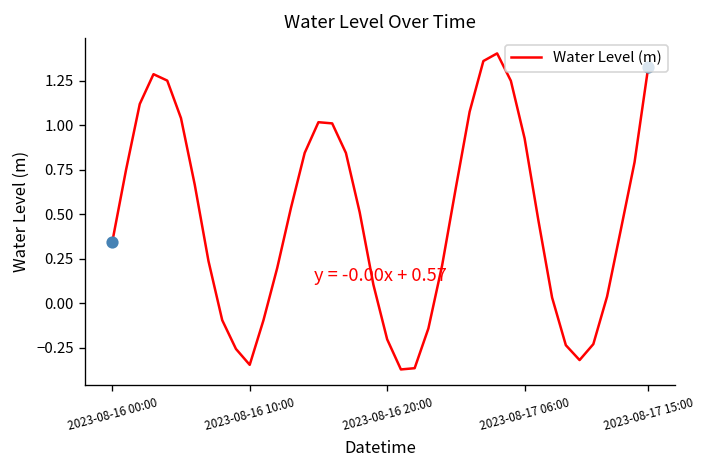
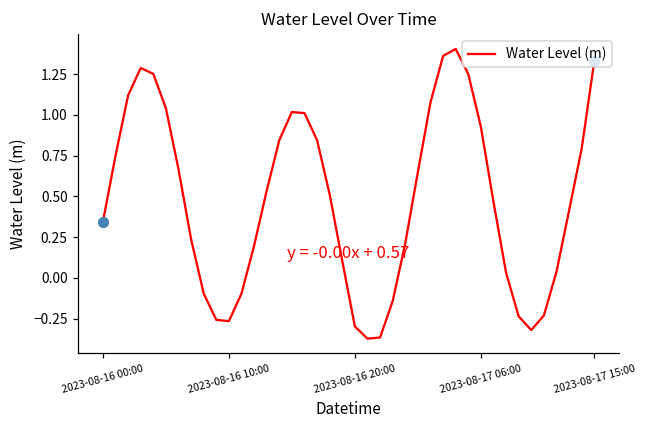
Water Level (m), 2023-08-16 10:00: -0.35 -> -0.26
Water Level (m), 2023-08-16 20:00: -0.20 -> -0.30
